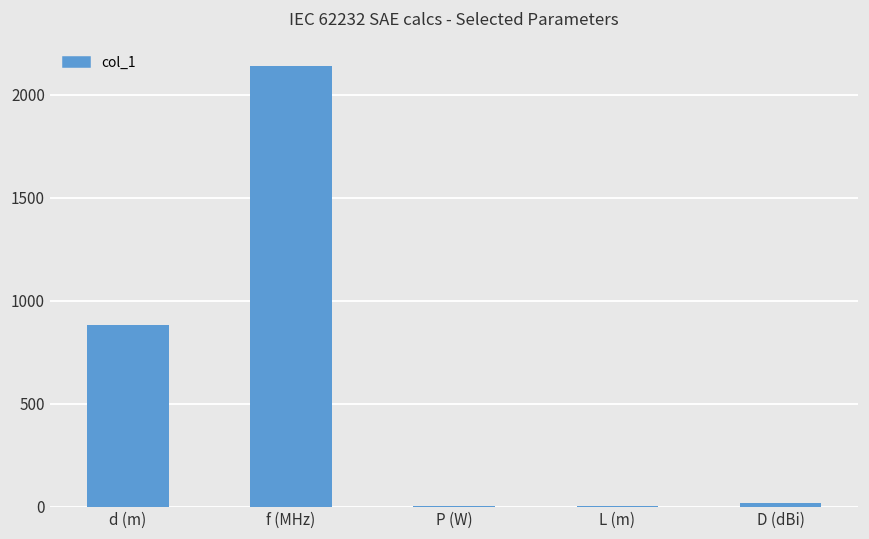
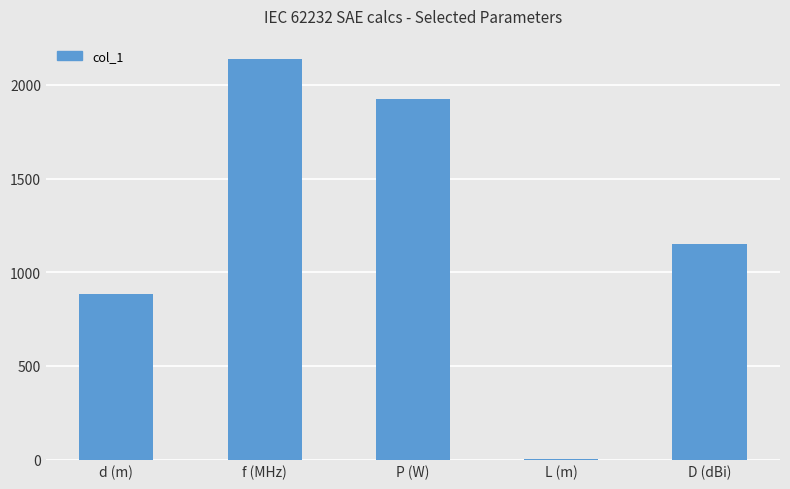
P (W): 0 -> 1930
D (dBi): 20 -> 1150
